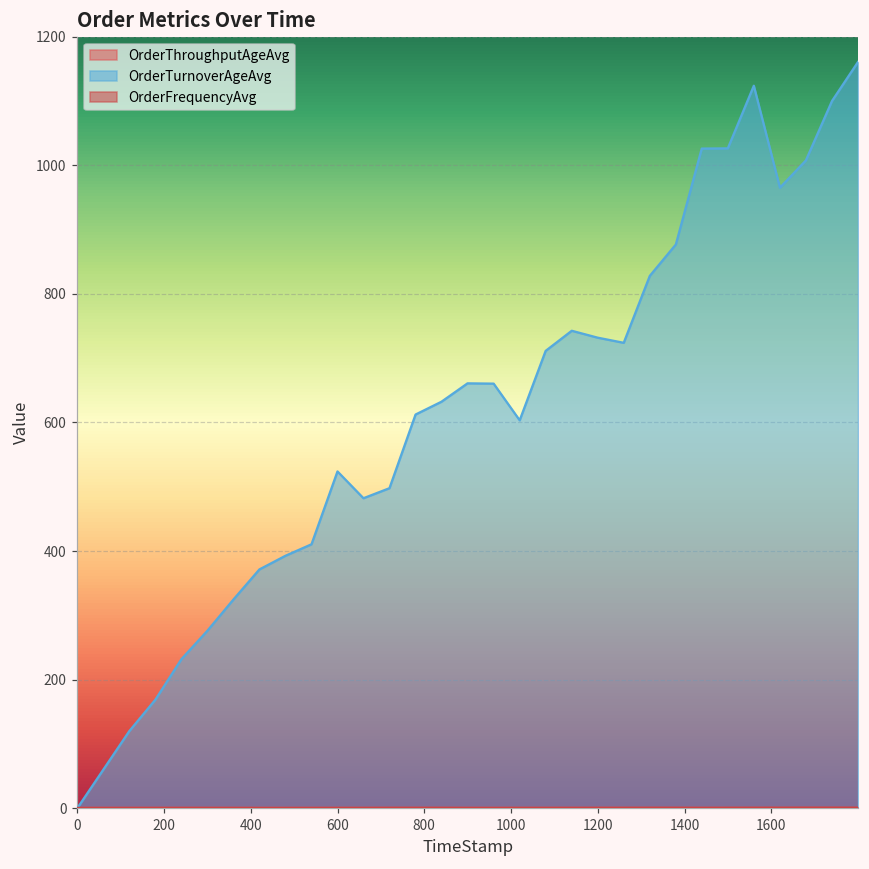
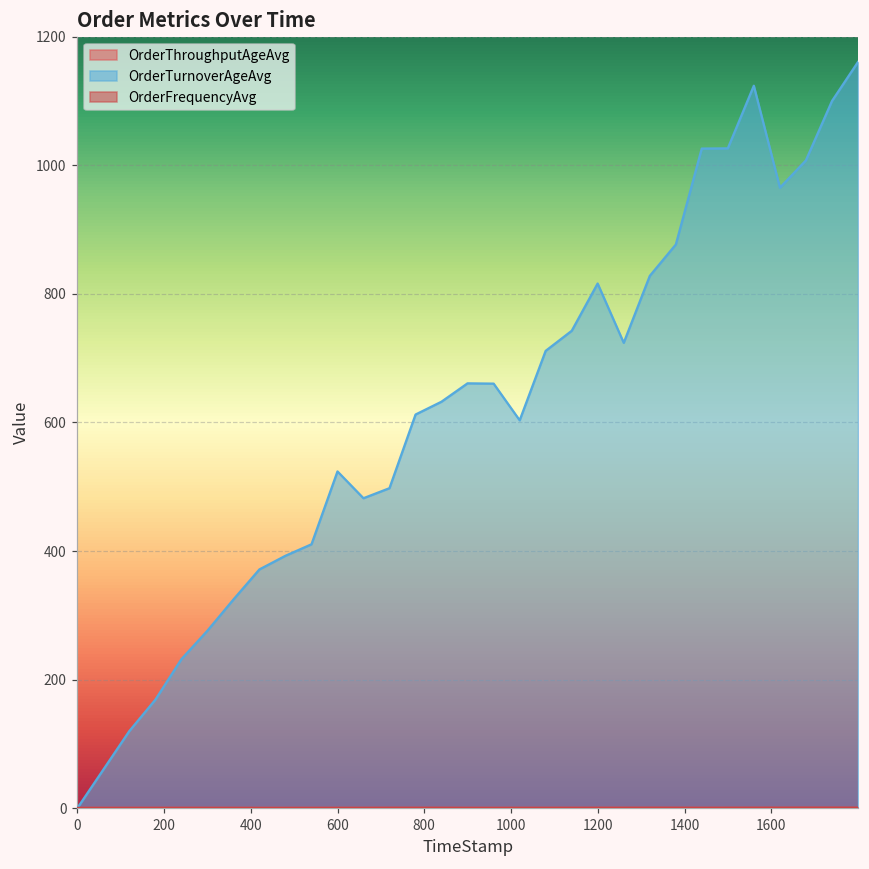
OrderTurnoverAgeAvg, 1200: 730 -> 820
